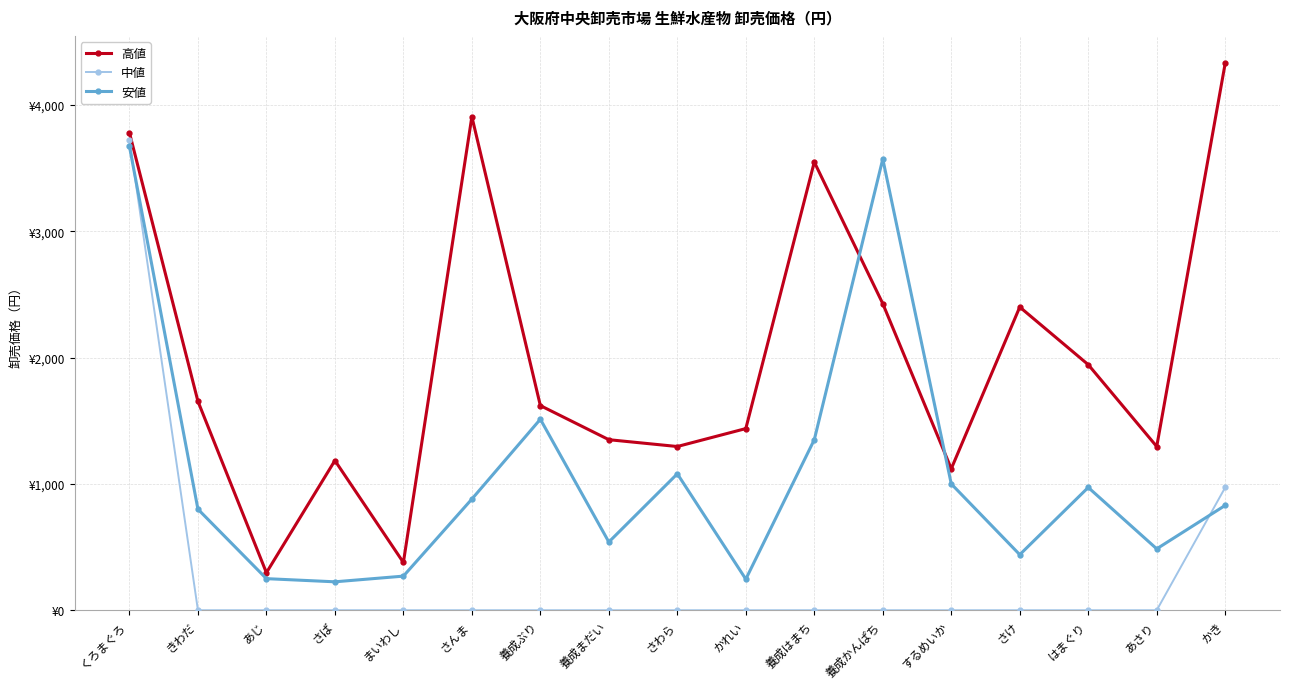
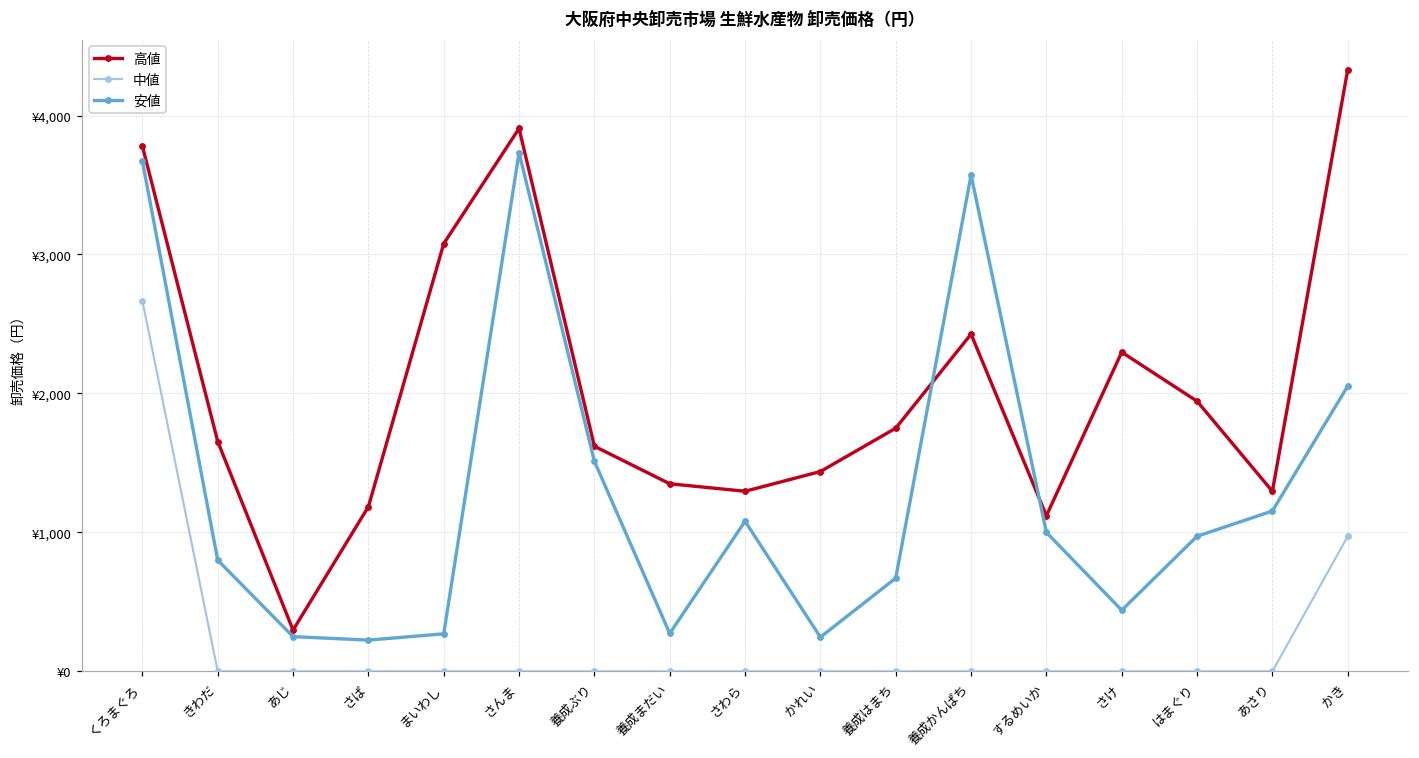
中値, くろまぐろ: ¥3,730 -> ¥2,670
高値, まいわし: ¥380 -> ¥3,080
安値, さんま: ¥880 -> ¥3,730
安値, 養成まだい: ¥540 -> ¥270
高値, 養成はまち: ¥3,550 -> ¥1,750
安値, 養成はまち: ¥1,350 -> ¥670
高値, さけ: ¥2,400 -> ¥2,300
安値, あさり: ¥490 -> ¥1,150
安値, かき: ¥830 -> ¥2,050
